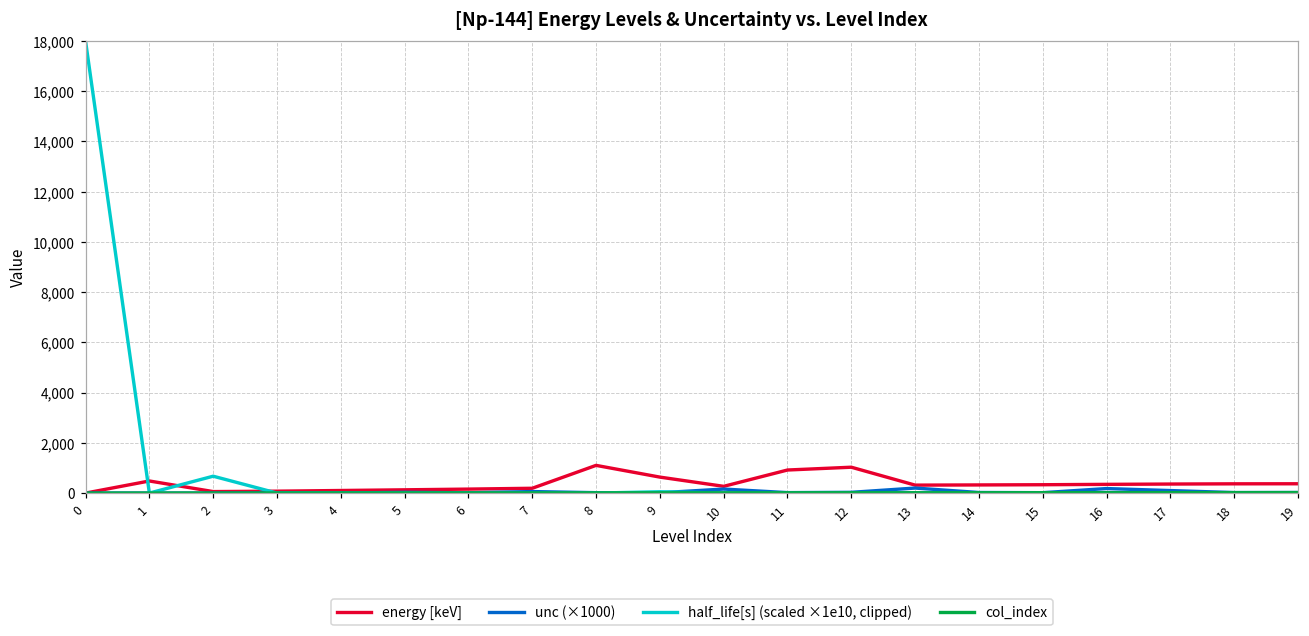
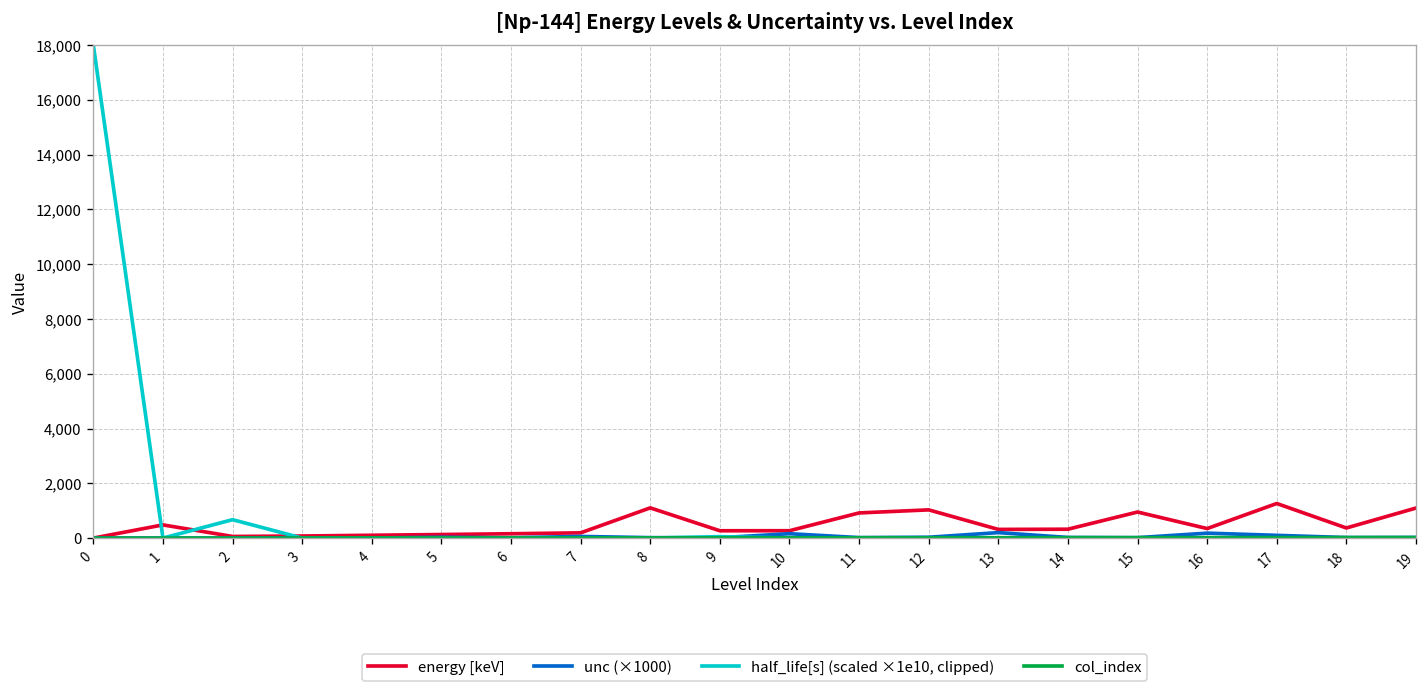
energy [keV], 9: 600 -> 300
energy [keV], 15: 300 -> 1,000
energy [keV], 17: 400 -> 1,300
energy [keV], 19: 400 -> 1,100
